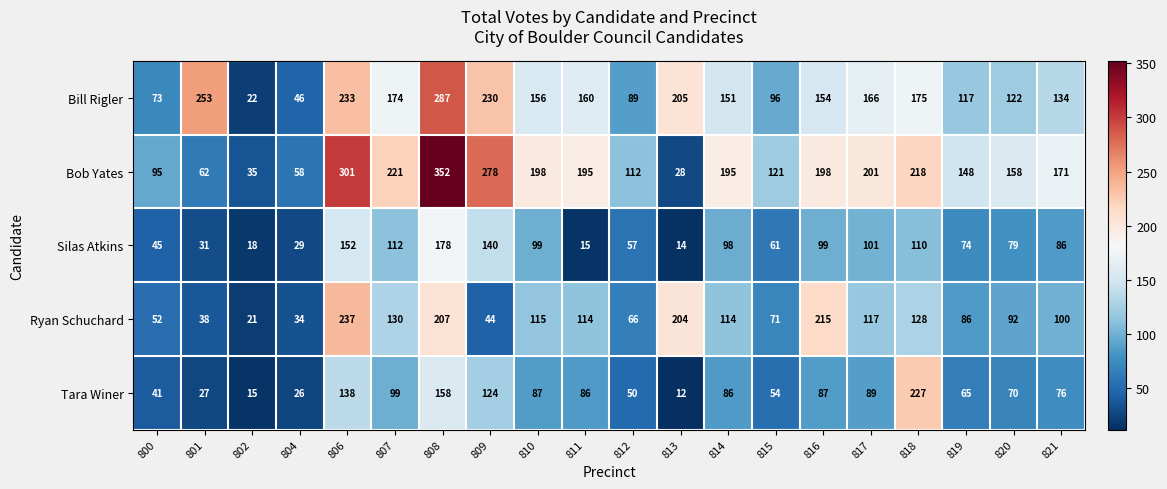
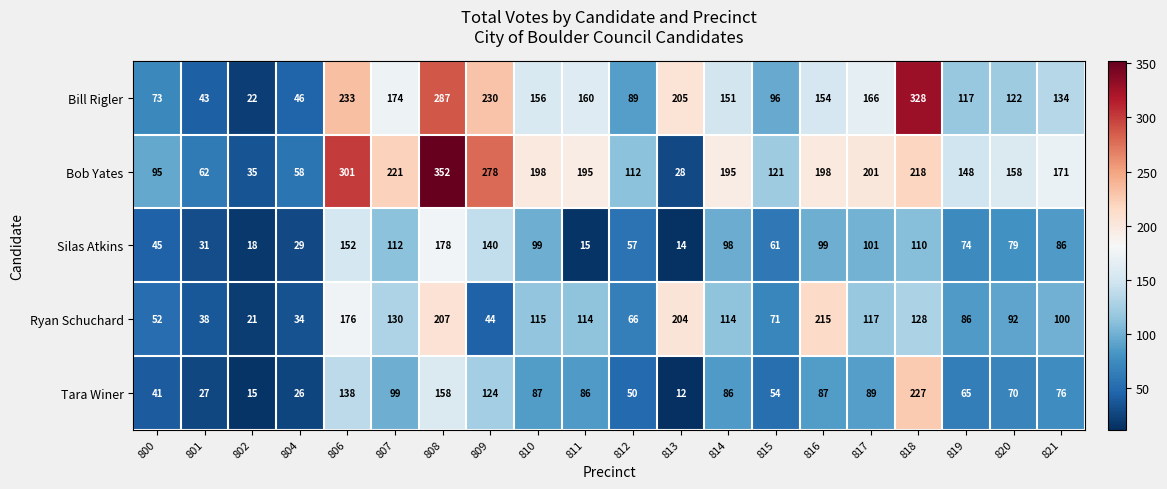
Bill Rigler, 801: 253 -> 43
Bill Rigler, 818: 175 -> 328
Ryan Schuchard, 806: 237 -> 176
